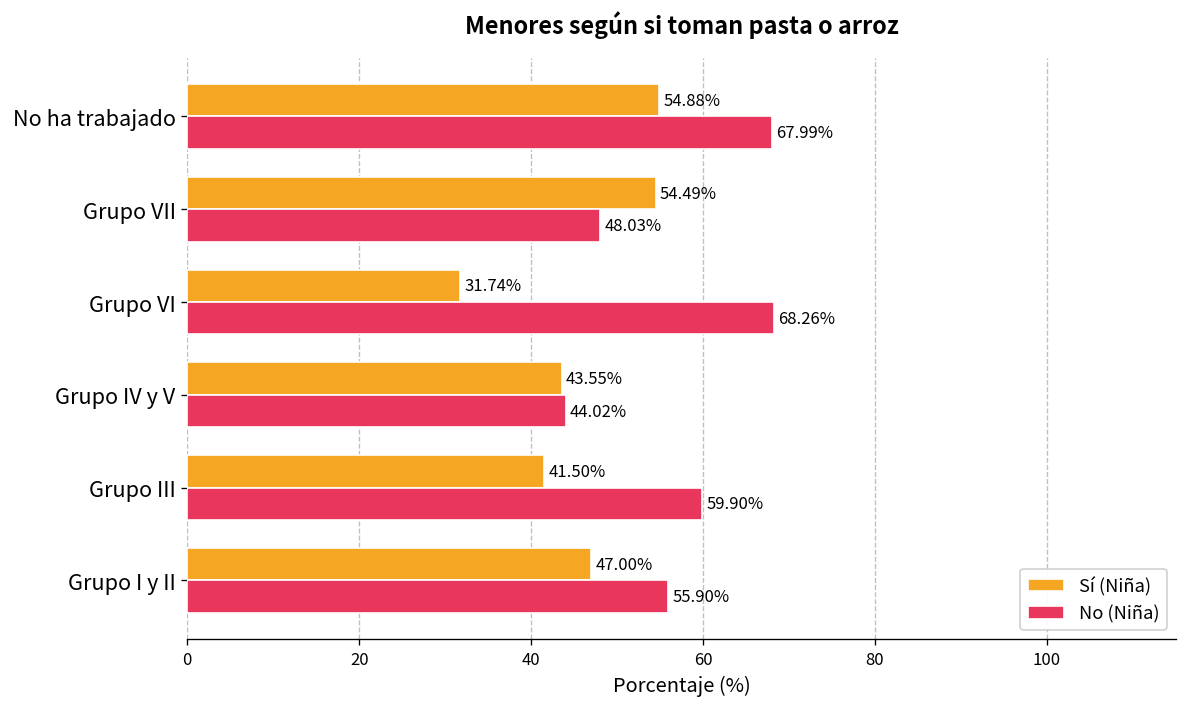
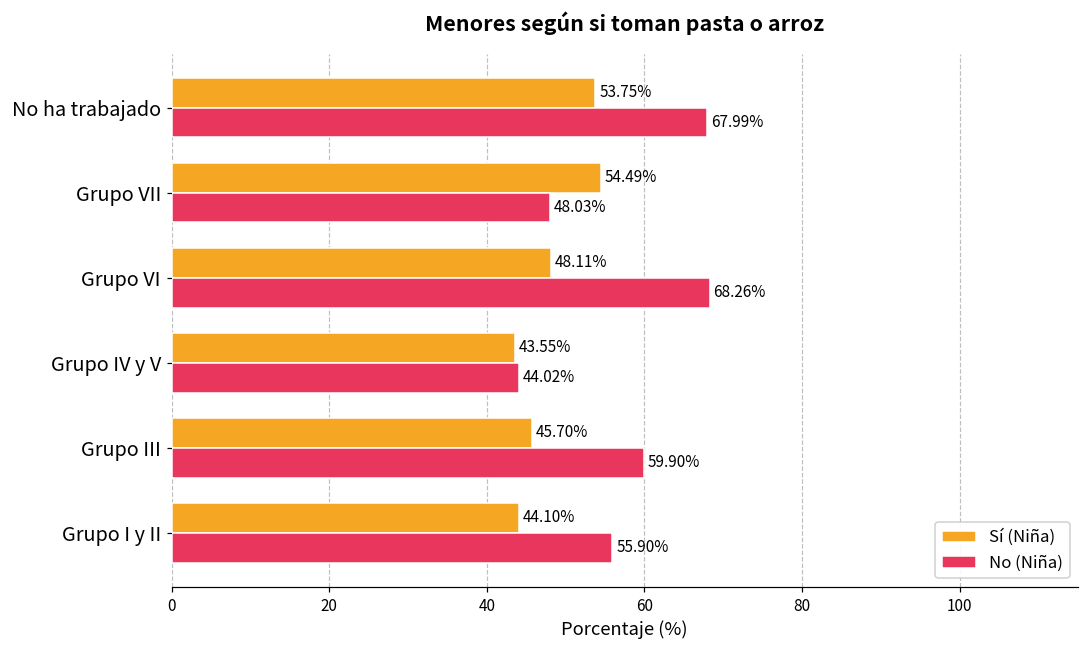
Sí (Niña), No ha trabajado: 54.88% -> 53.75%
Sí (Niña), Grupo VI: 31.74% -> 48.11%
Sí (Niña), Grupo III: 41.50% -> 45.70%
Sí (Niña), Grupo I y II: 47.00% -> 44.10%
